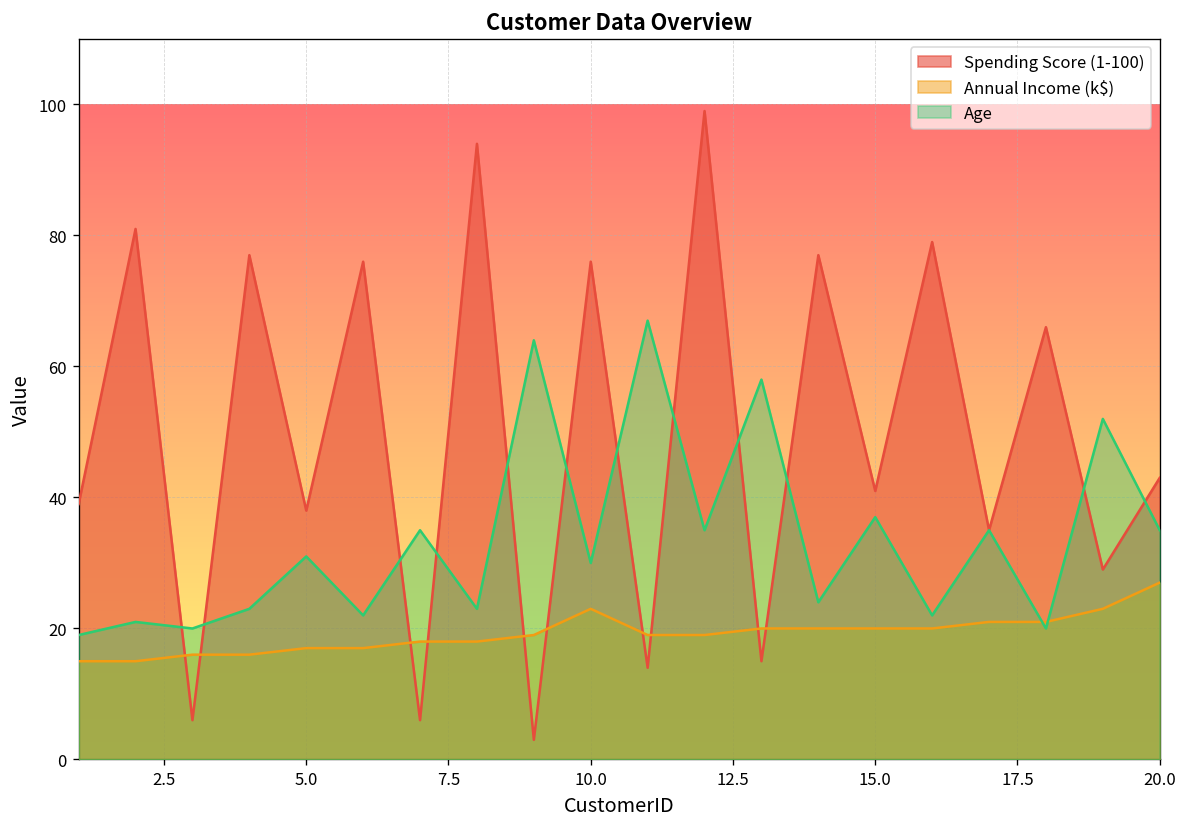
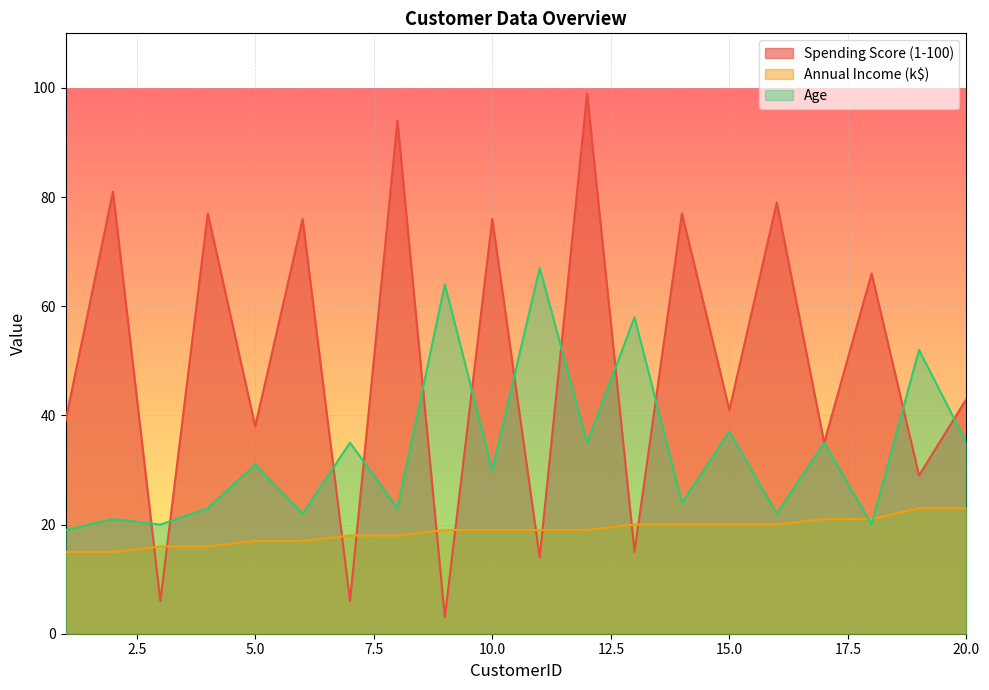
Annual Income (k$), 10.0: 23 -> 19
Annual Income (k$), 20.0: 27 -> 23
